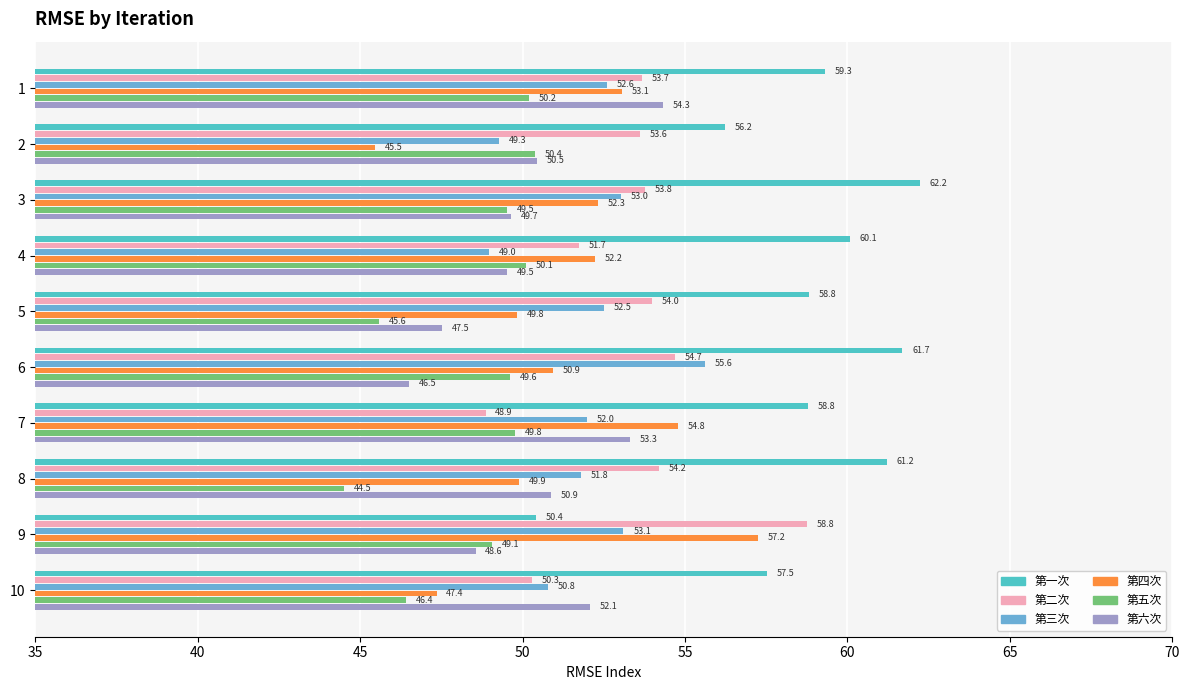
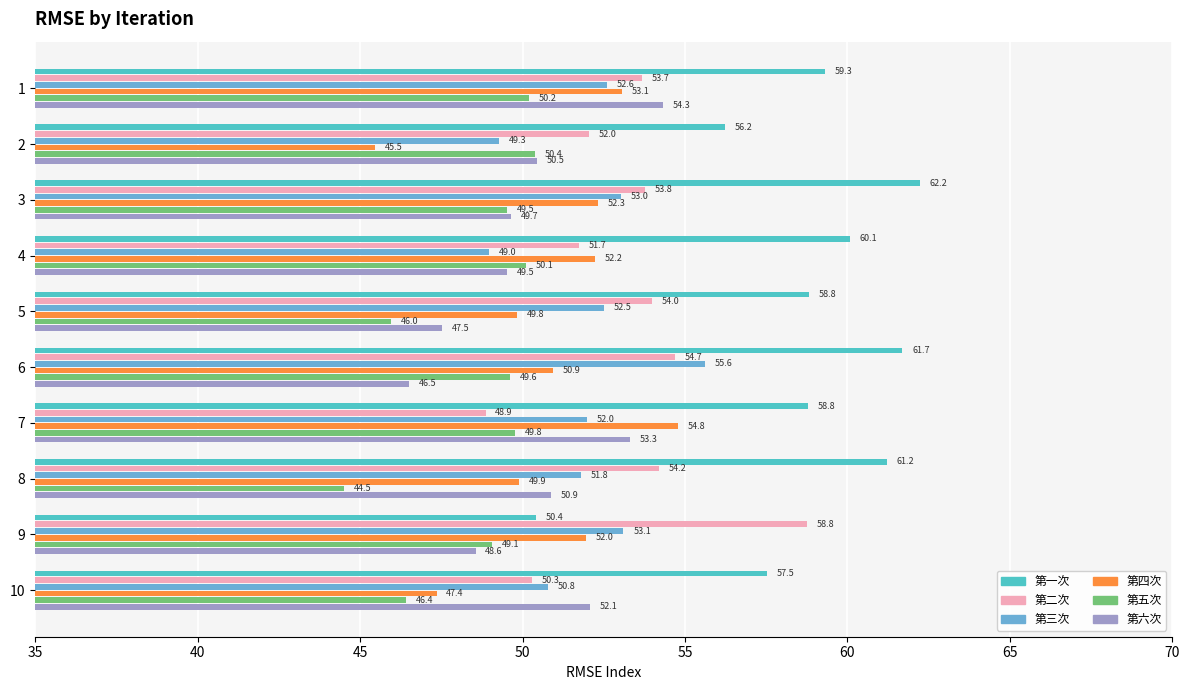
第二次, 2: 53.6 -> 52.0
第五次, 5: 45.6 -> 46.0
第四次, 9: 57.2 -> 52.0
